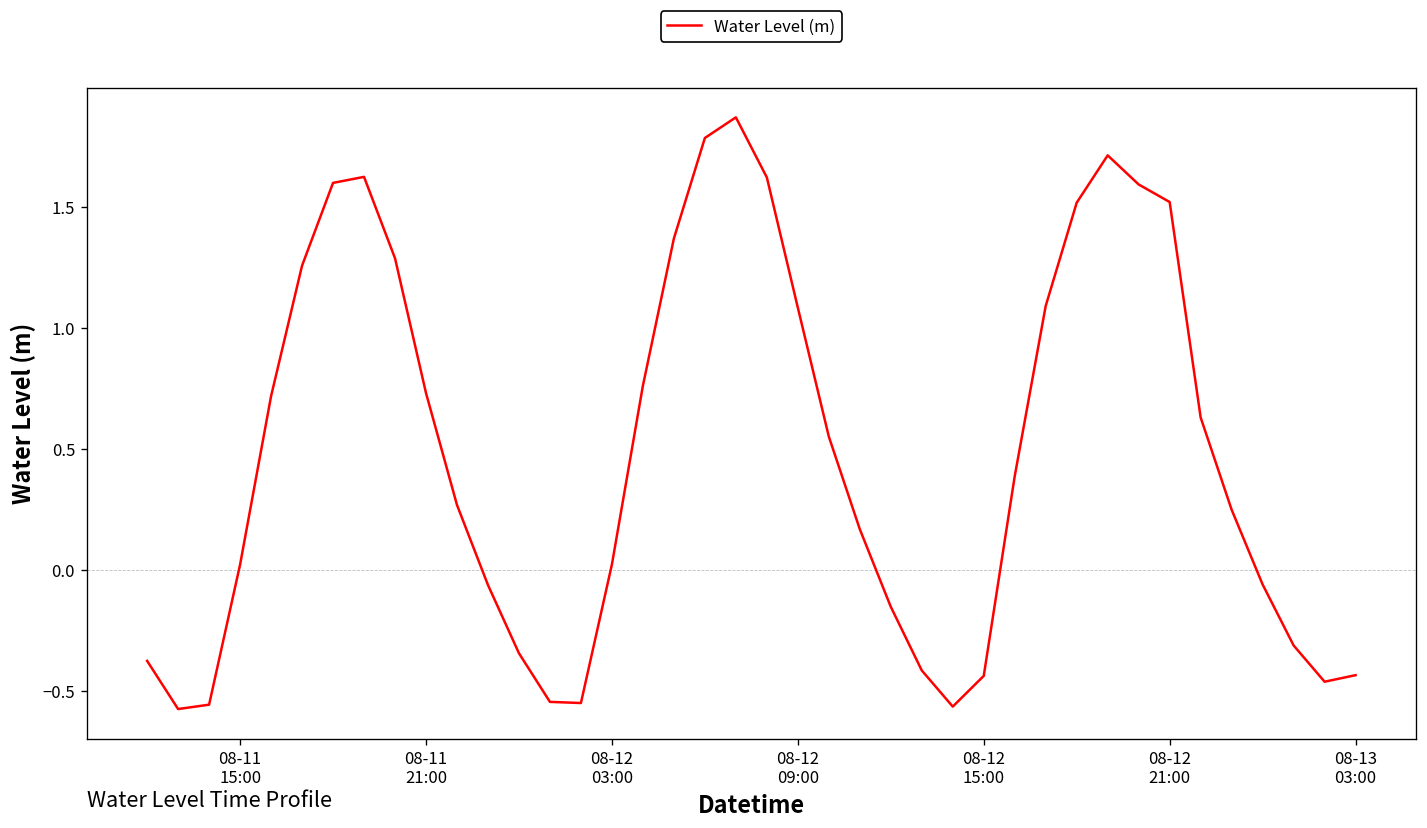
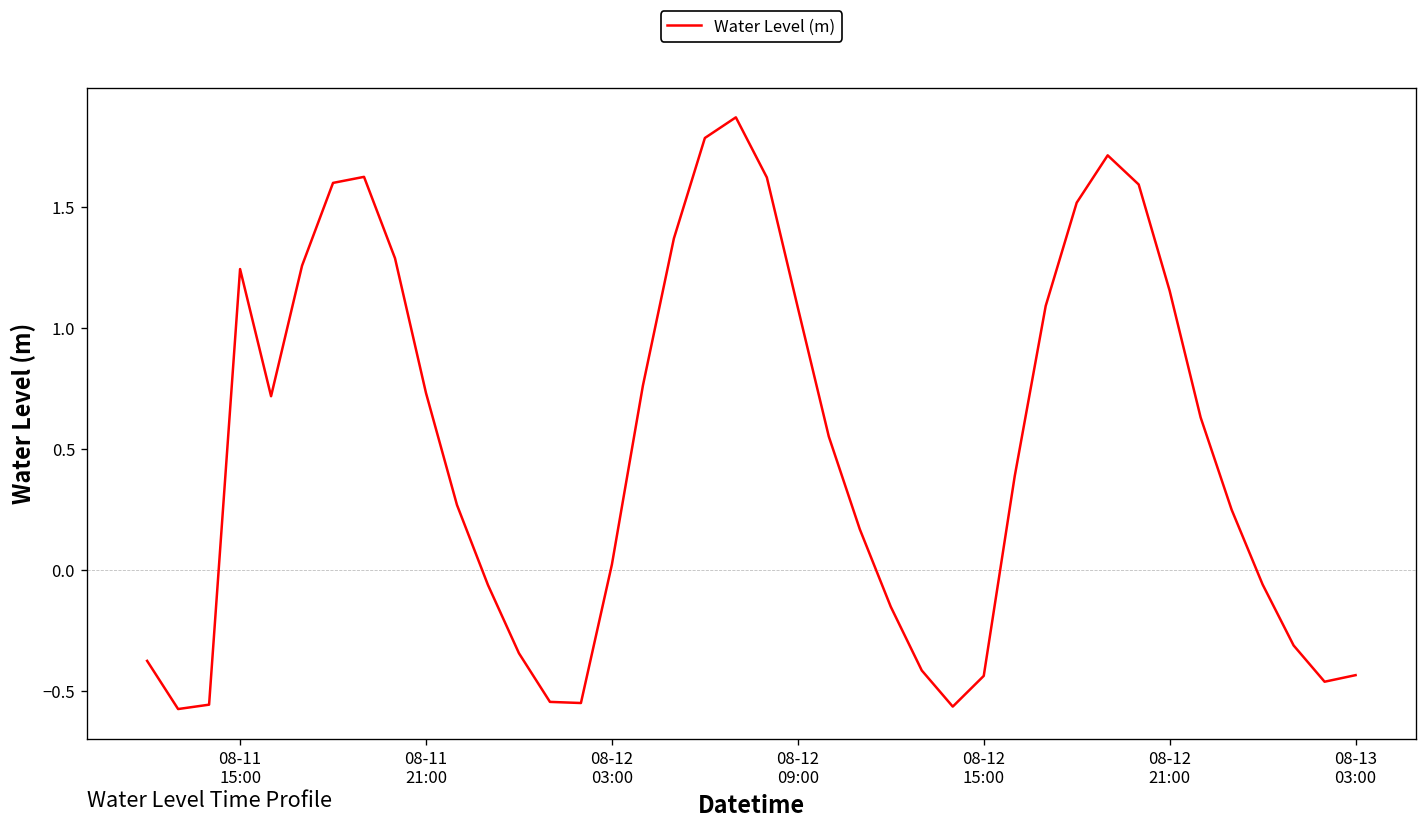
08-11 15:00: 0.02 -> 1.24
08-12 21:00: 1.52 -> 1.15
